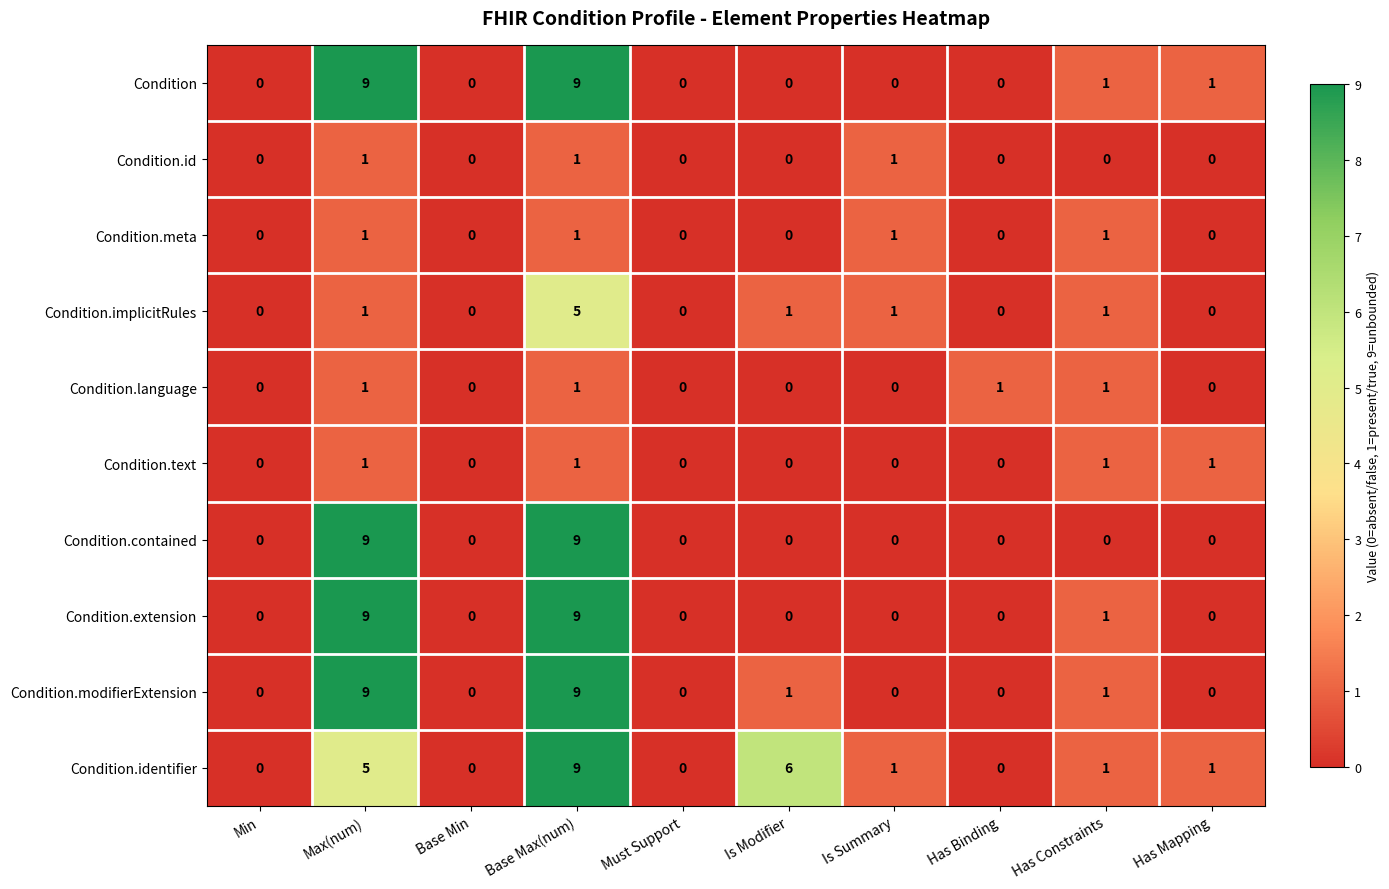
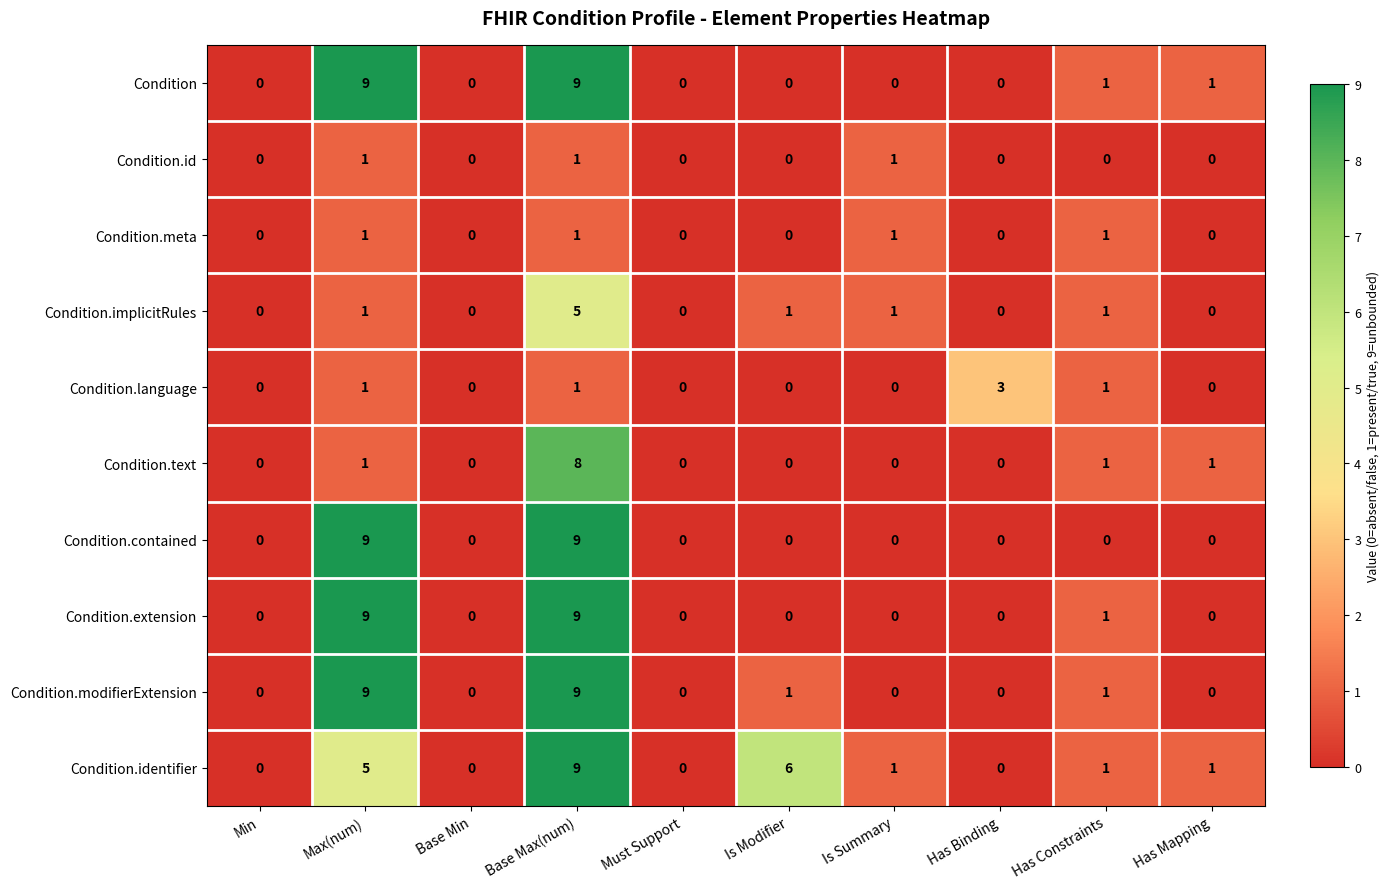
Condition.language, Has Binding: 1 -> 3
Condition.text, Base Max(num): 1 -> 8
